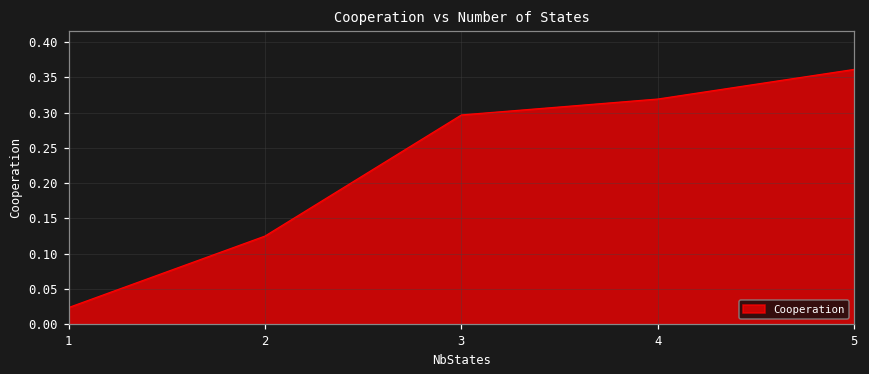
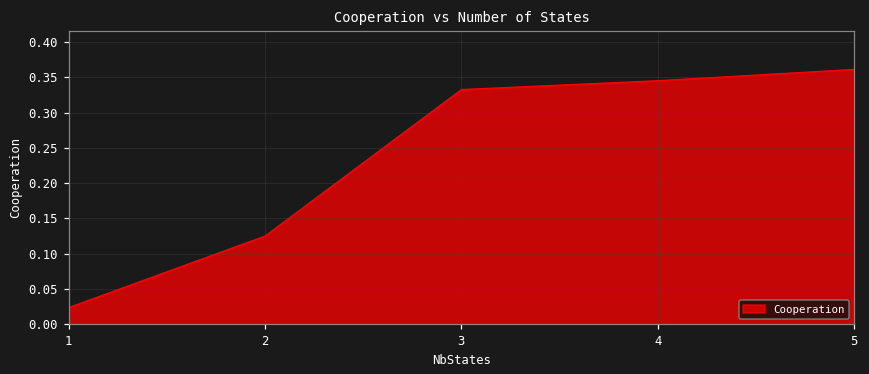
3: 0.30 -> 0.33
4: 0.32 -> 0.35
